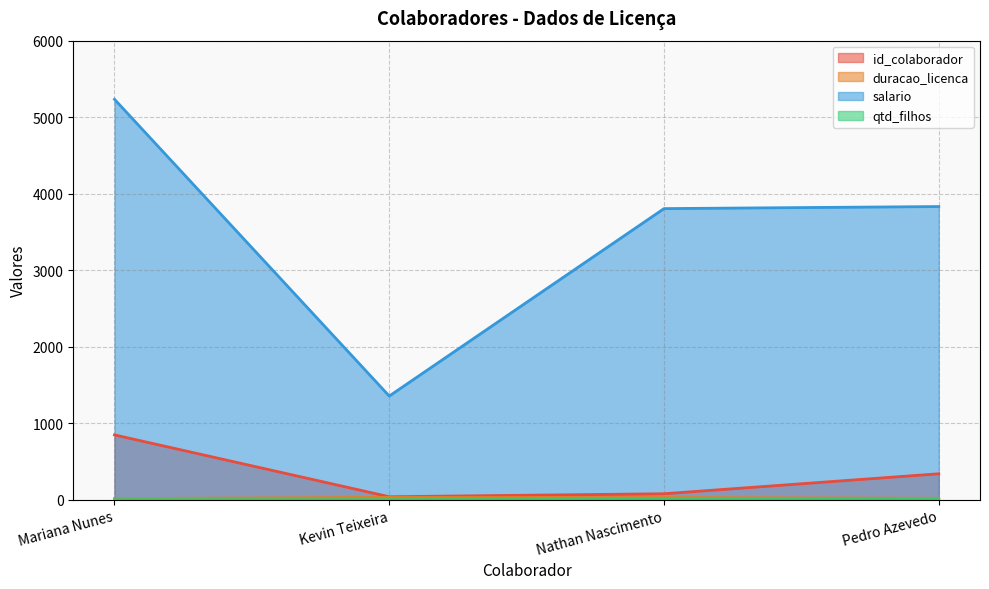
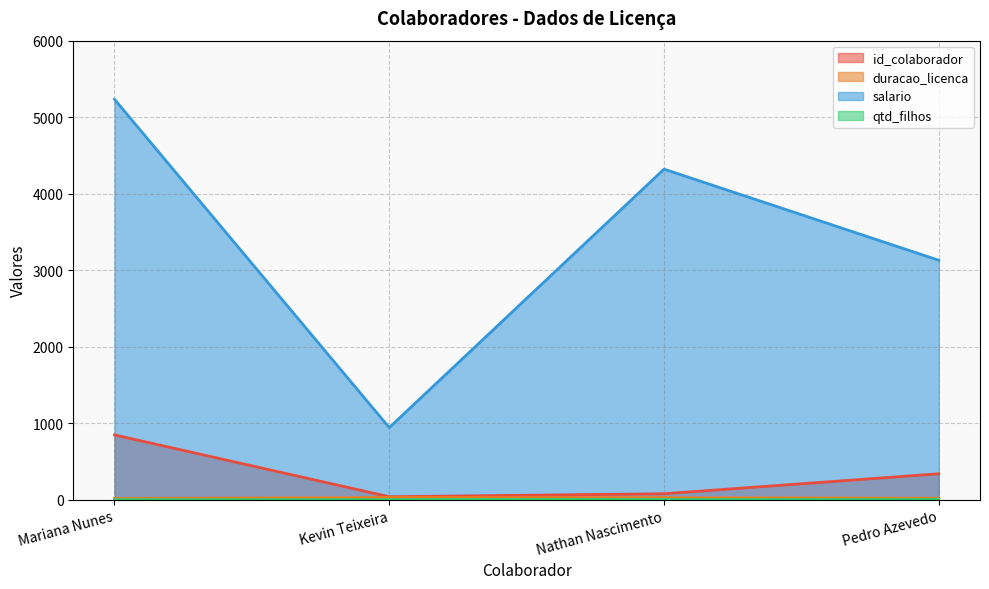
salario, Kevin Teixeira: 1400 -> 900
salario, Nathan Nascimento: 3800 -> 4300
salario, Pedro Azevedo: 3800 -> 3100
